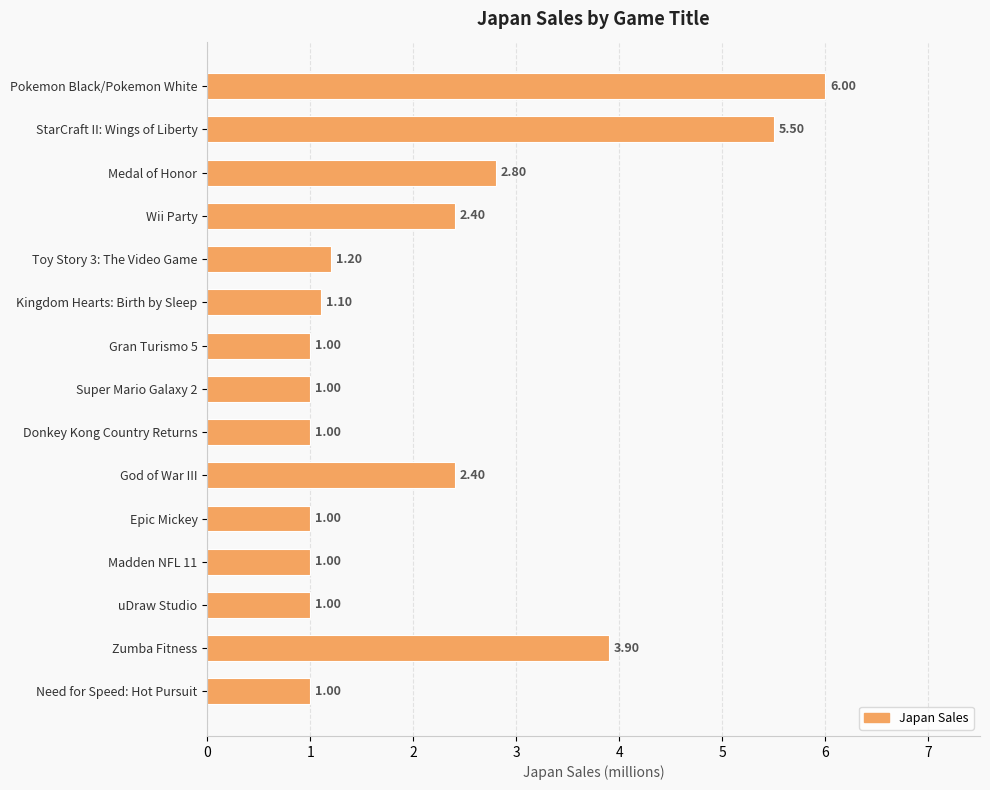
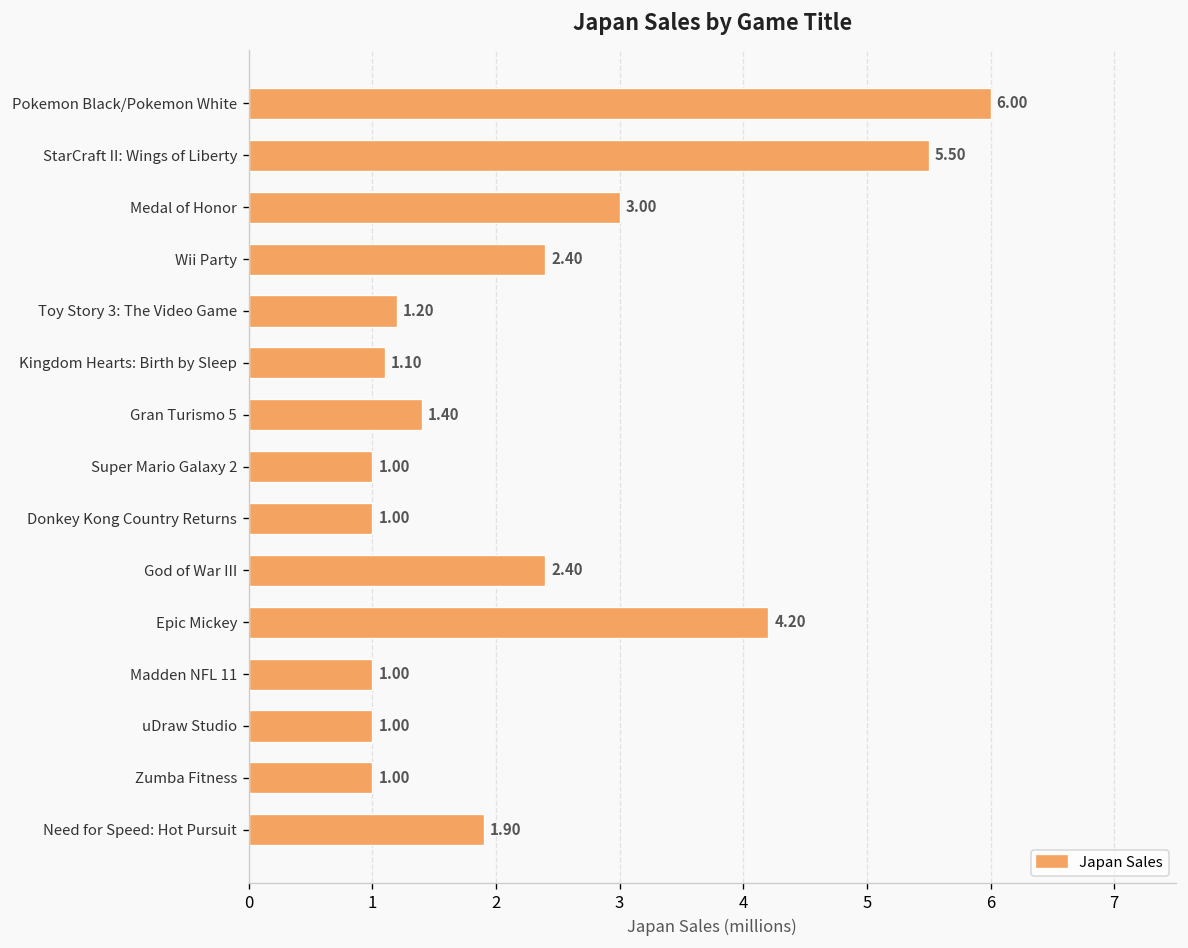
Medal of Honor: 2.80 -> 3.00
Gran Turismo 5: 1.00 -> 1.40
Epic Mickey: 1.00 -> 4.20
Zumba Fitness: 3.90 -> 1.00
Need for Speed: Hot Pursuit: 1.00 -> 1.90
